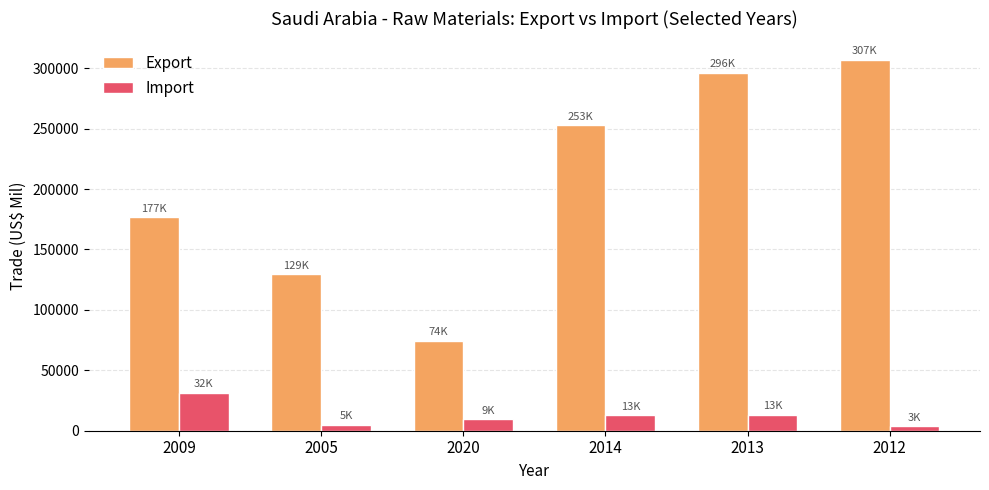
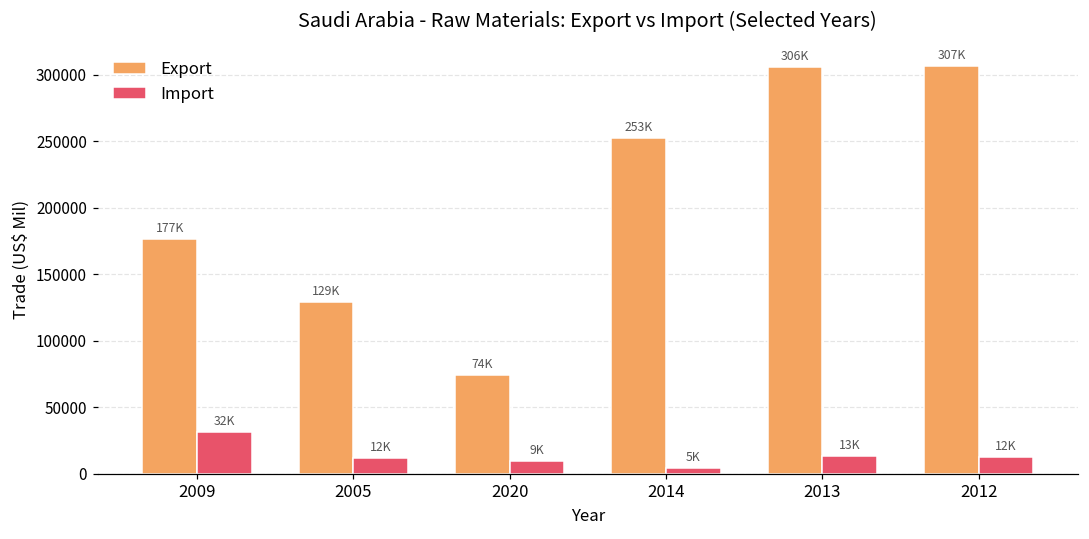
Import, 2005: 5K -> 12K
Import, 2014: 13K -> 5K
Export, 2013: 296K -> 306K
Import, 2012: 3K -> 12K
